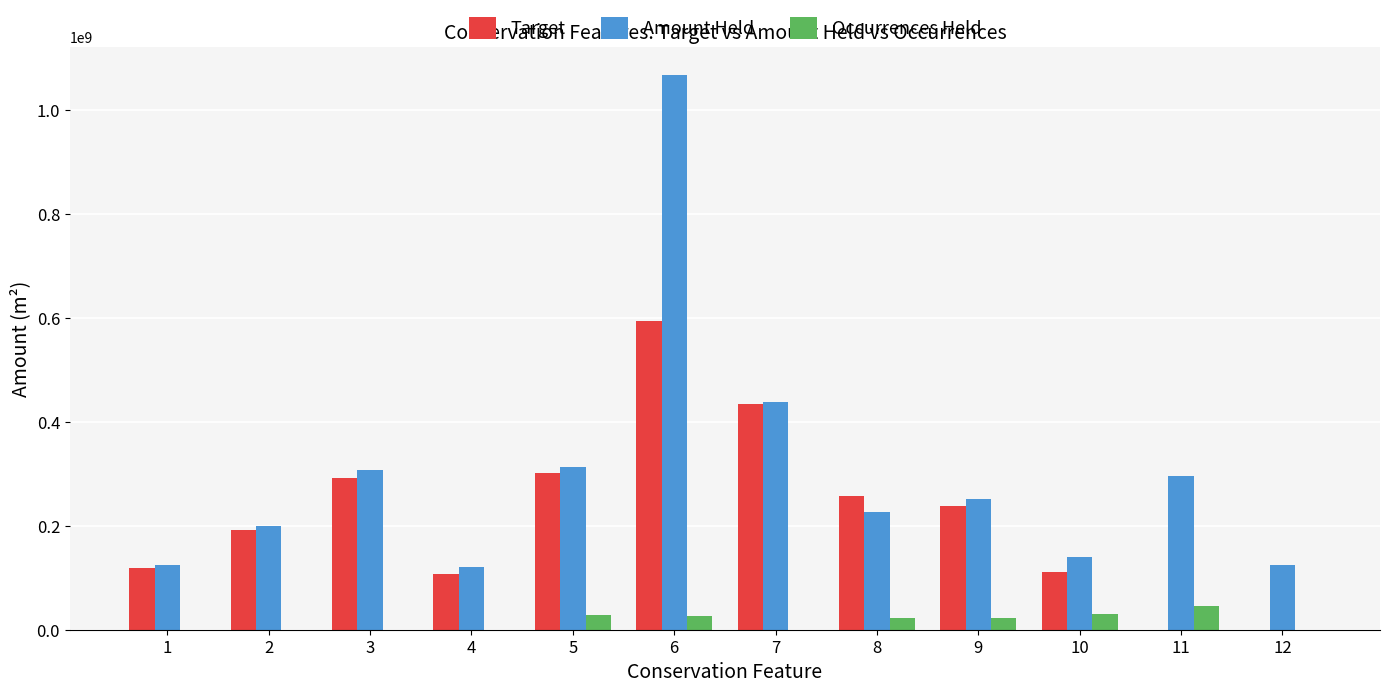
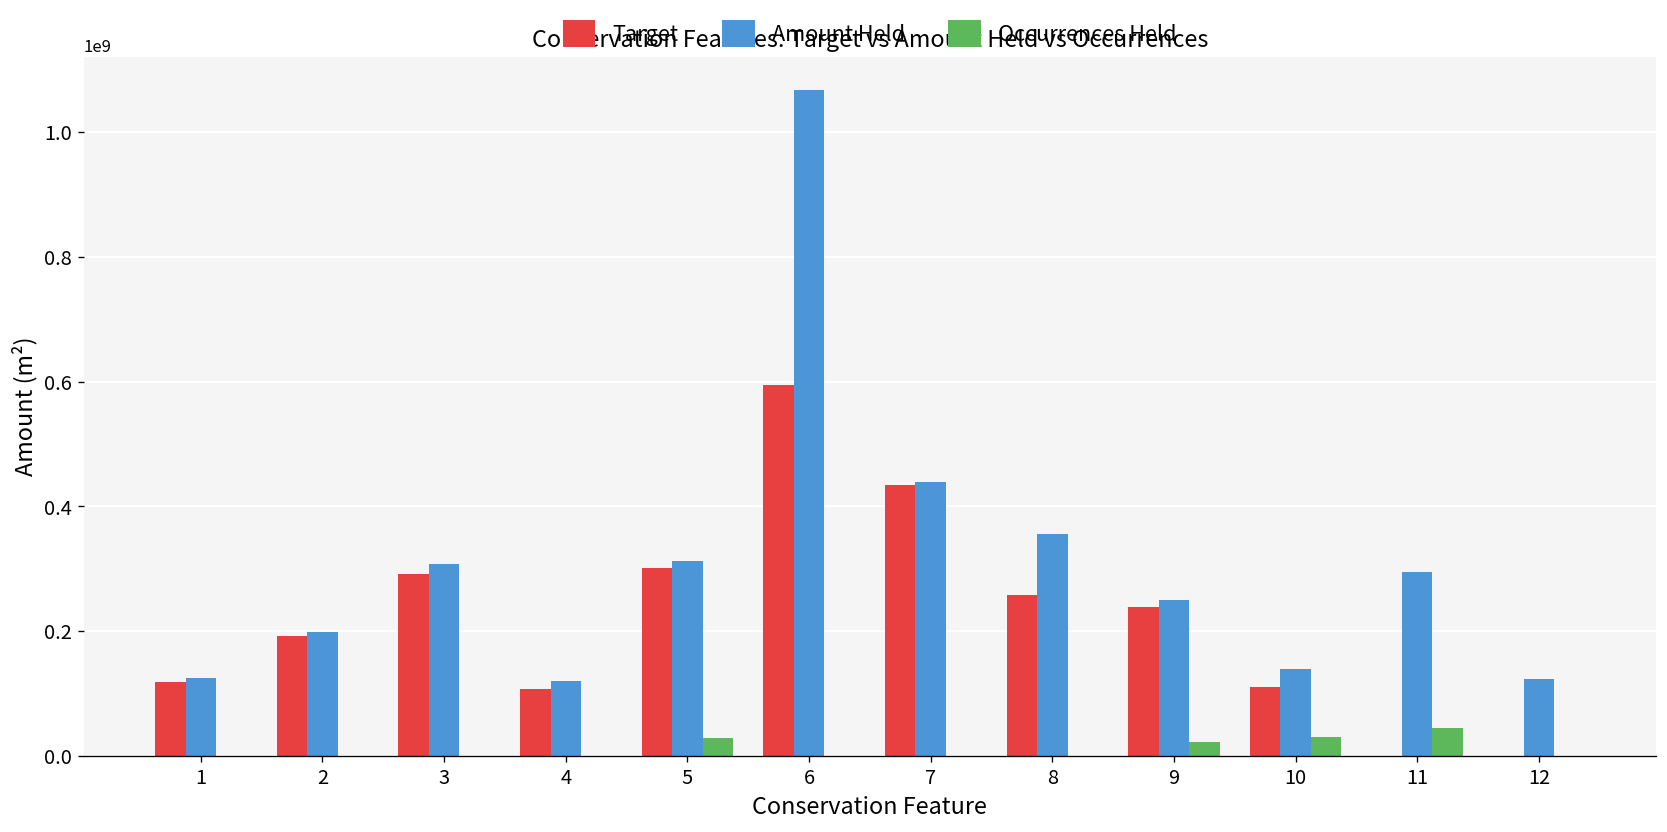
Occurrences Held, 6: 30000000 -> 0
Amount Held, 8: 230000000 -> 360000000
Occurrences Held, 8: 20000000 -> 0
